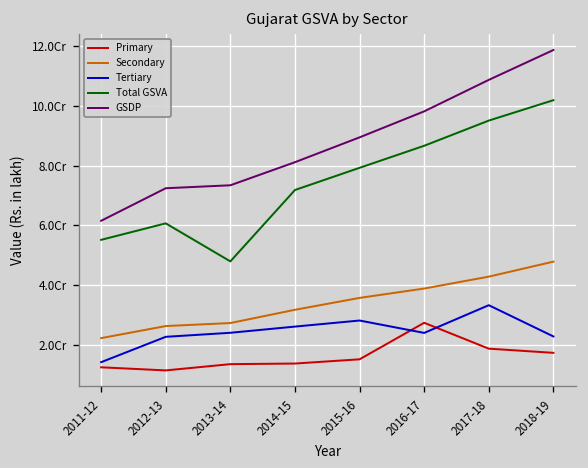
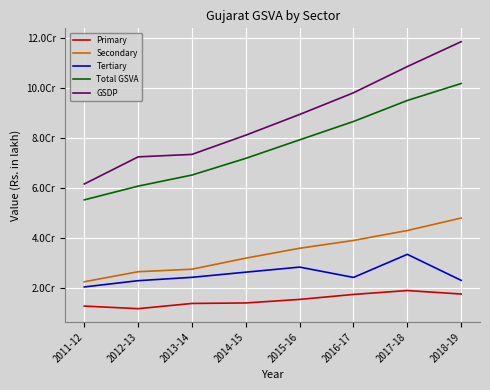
Tertiary, 2011-12: 1.4Cr -> 2.0Cr
Total GSVA, 2013-14: 4.8Cr -> 6.5Cr
Primary, 2016-17: 2.7Cr -> 1.7Cr
